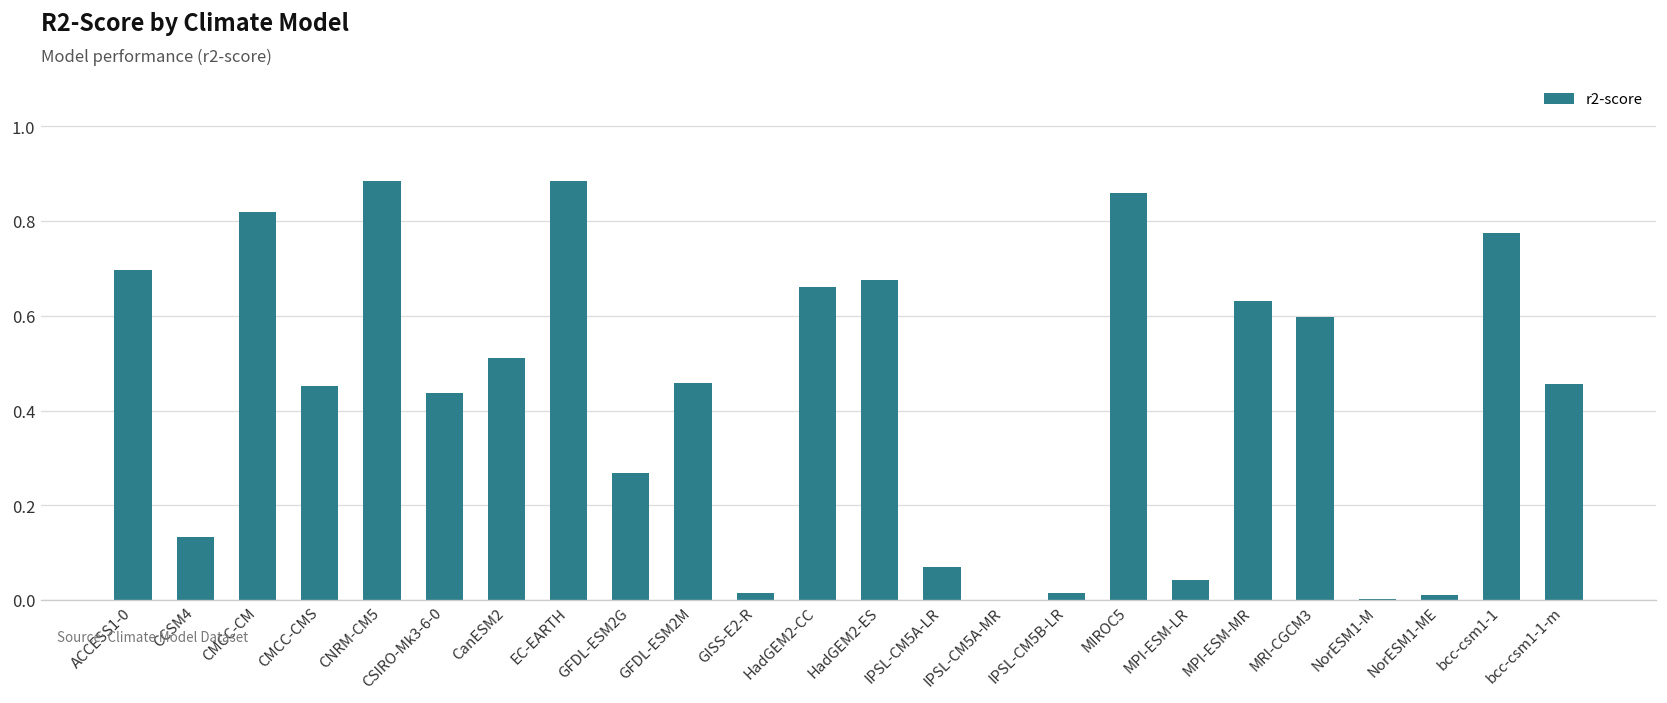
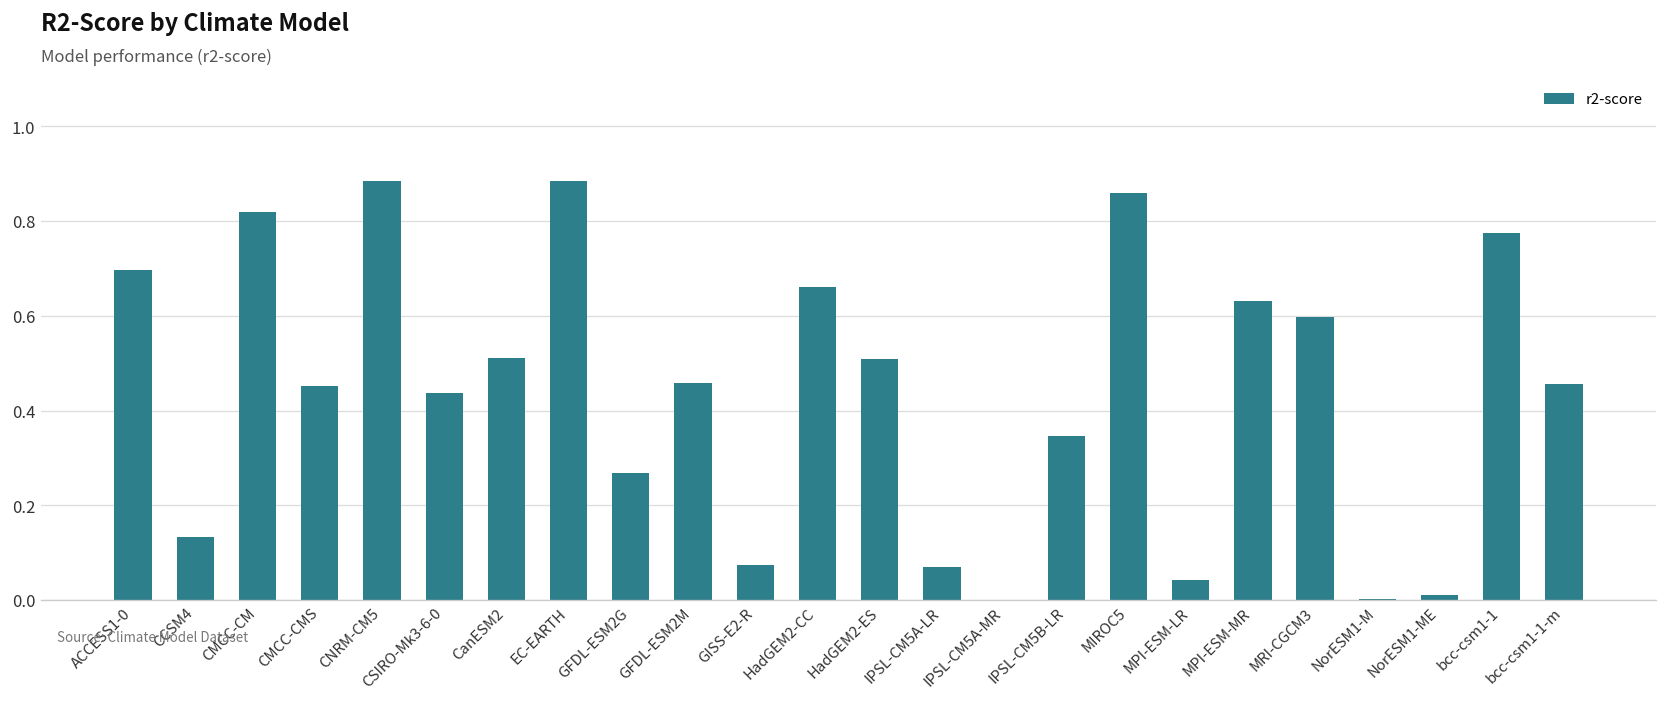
GISS-E2-R: 0.01 -> 0.08
HadGEM2-ES: 0.68 -> 0.51
IPSL-CM5B-LR: 0.02 -> 0.35
